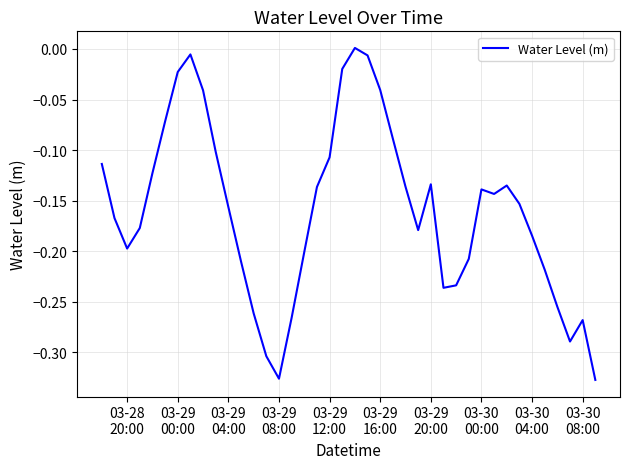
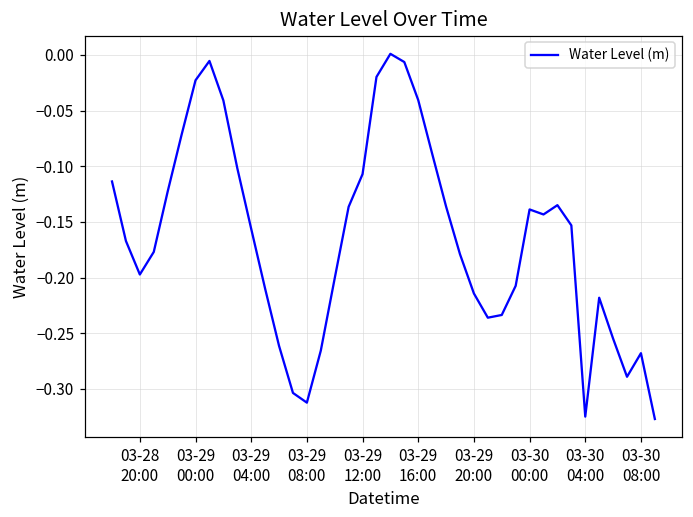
03-29 08:00: -0.326 -> -0.312
03-29 20:00: -0.134 -> -0.214
03-30 04:00: -0.185 -> -0.325
